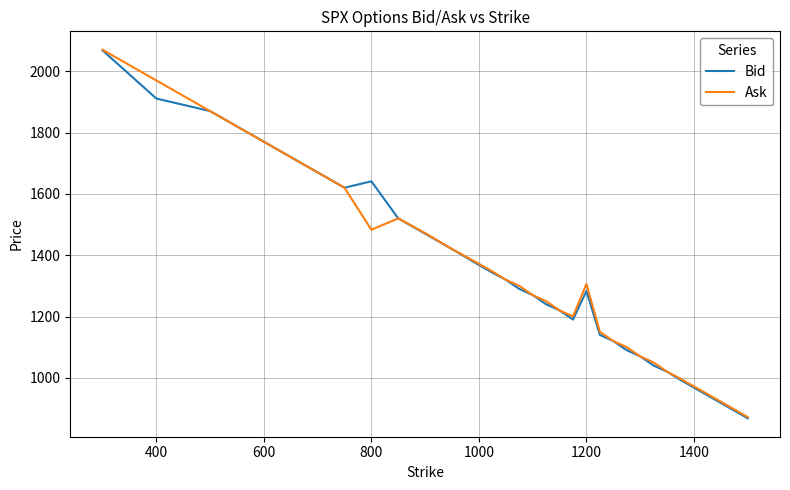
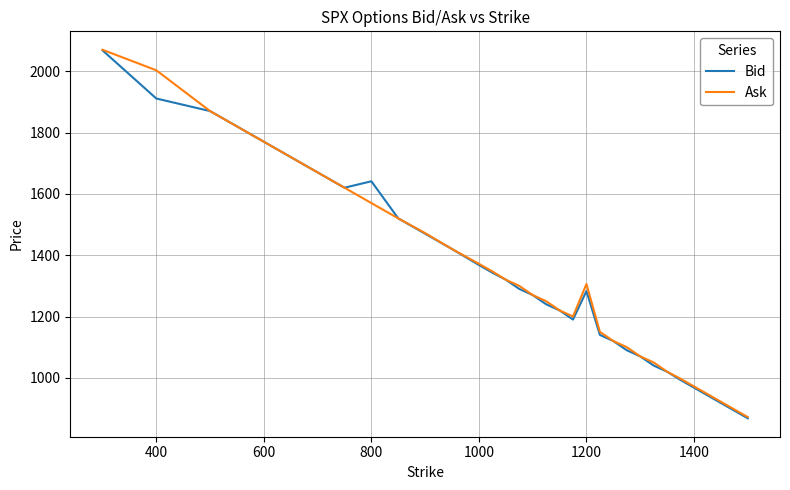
Ask, 400: 1970 -> 2000
Ask, 800: 1480 -> 1570
